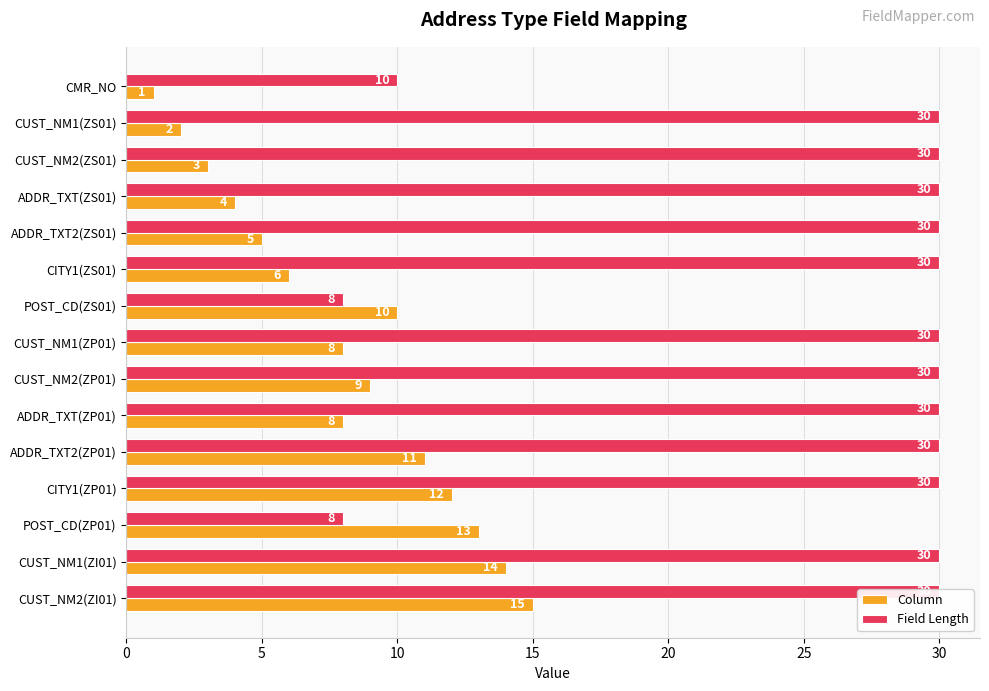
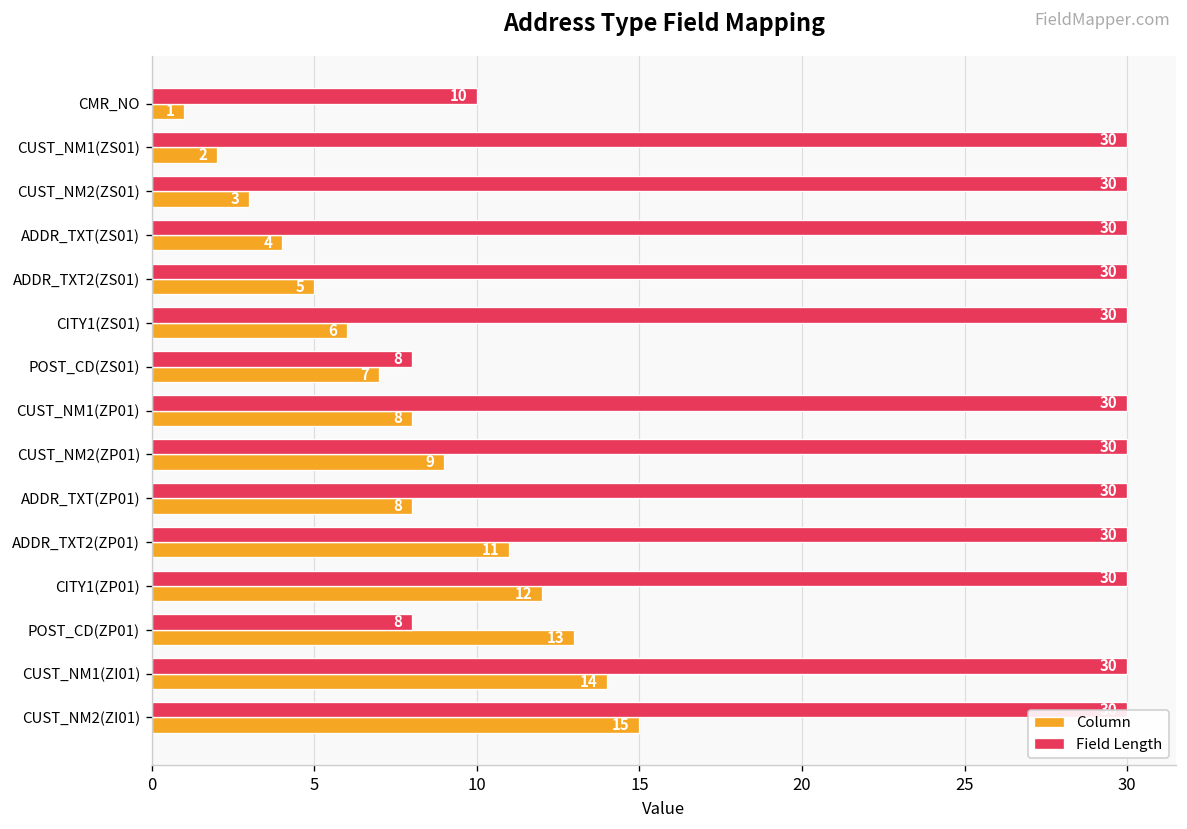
Column, POST_CD(ZS01): 10 -> 7
